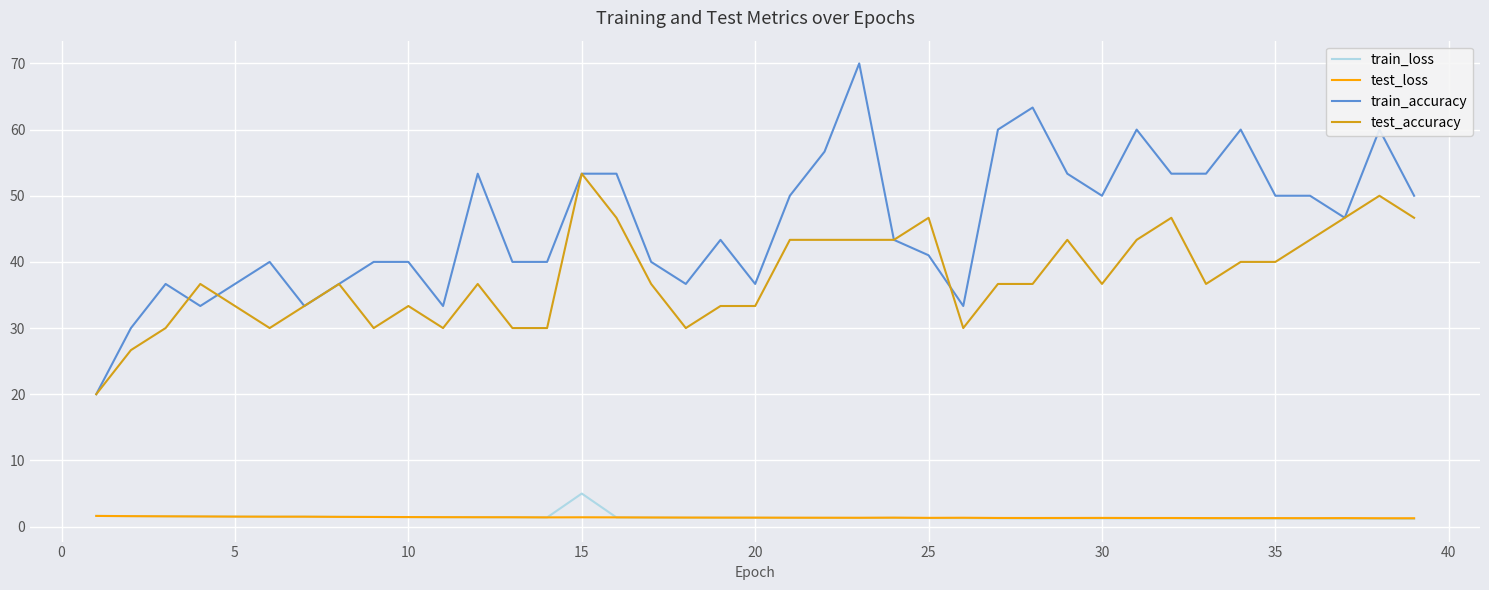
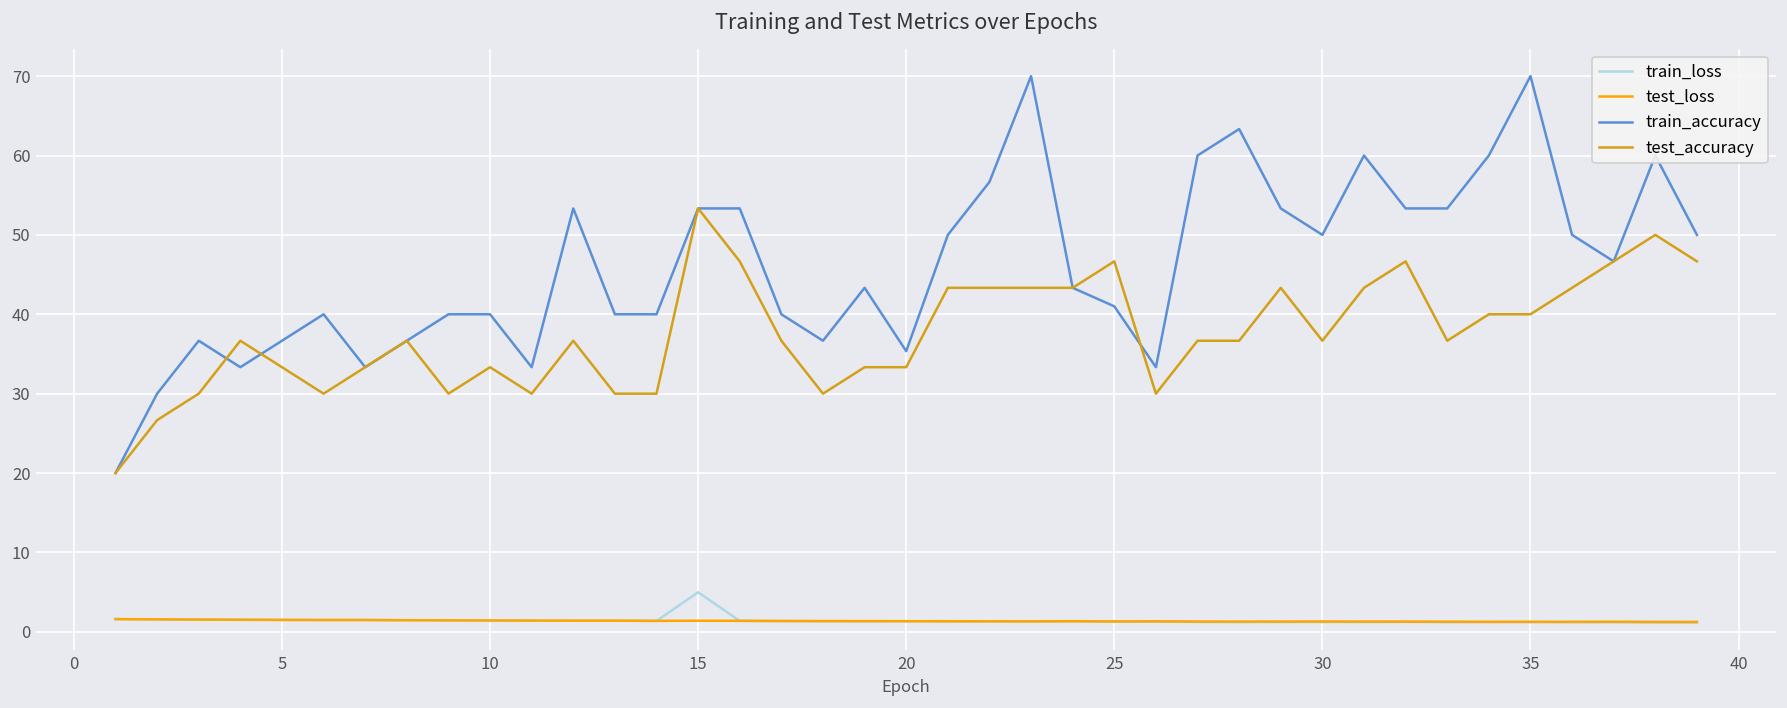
train_accuracy, 20: 37 -> 35
train_accuracy, 35: 50 -> 70
